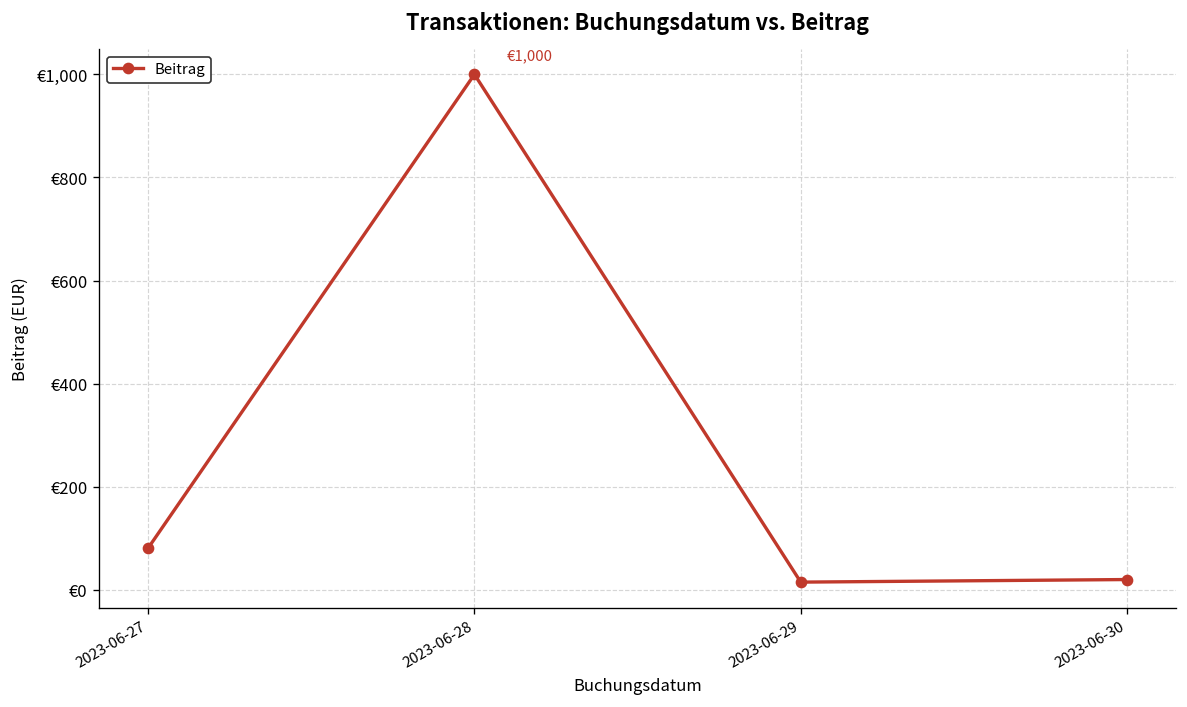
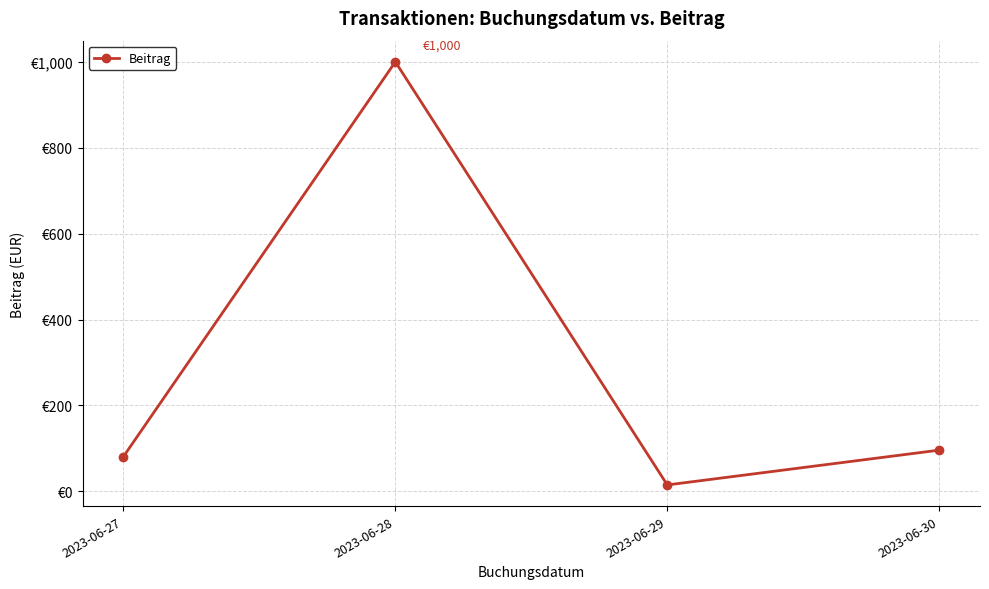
2023-06-30: €20 -> €100
